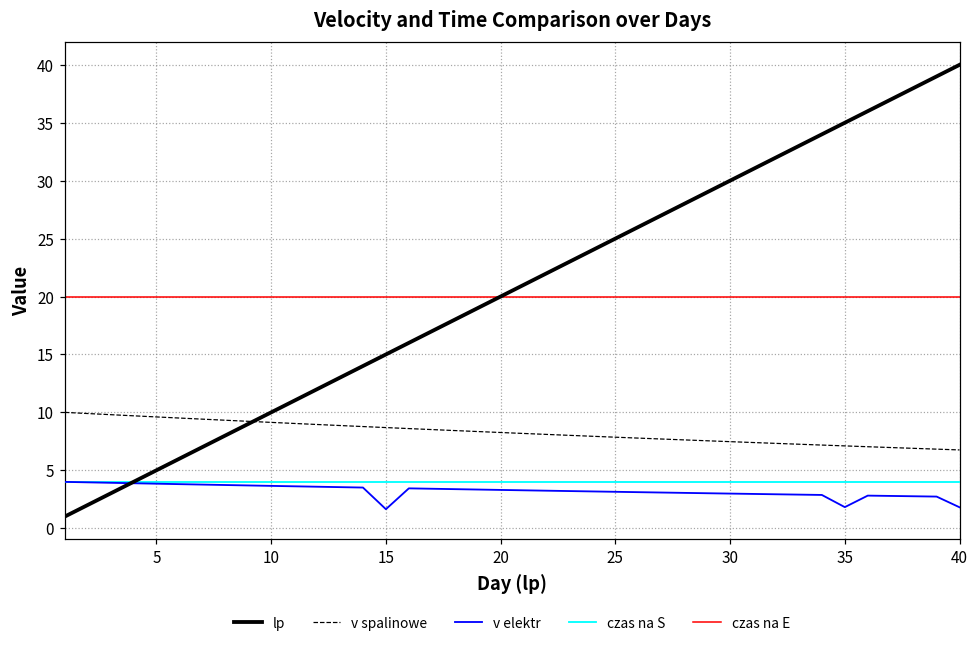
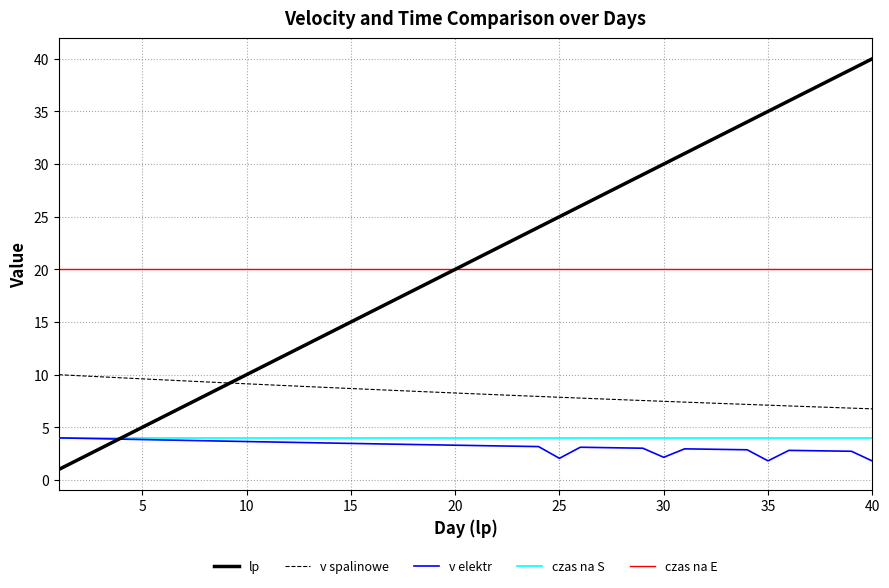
v elektr, 15: 1.6 -> 3.5
v elektr, 25: 3.1 -> 2.1
v elektr, 30: 3.0 -> 2.2
